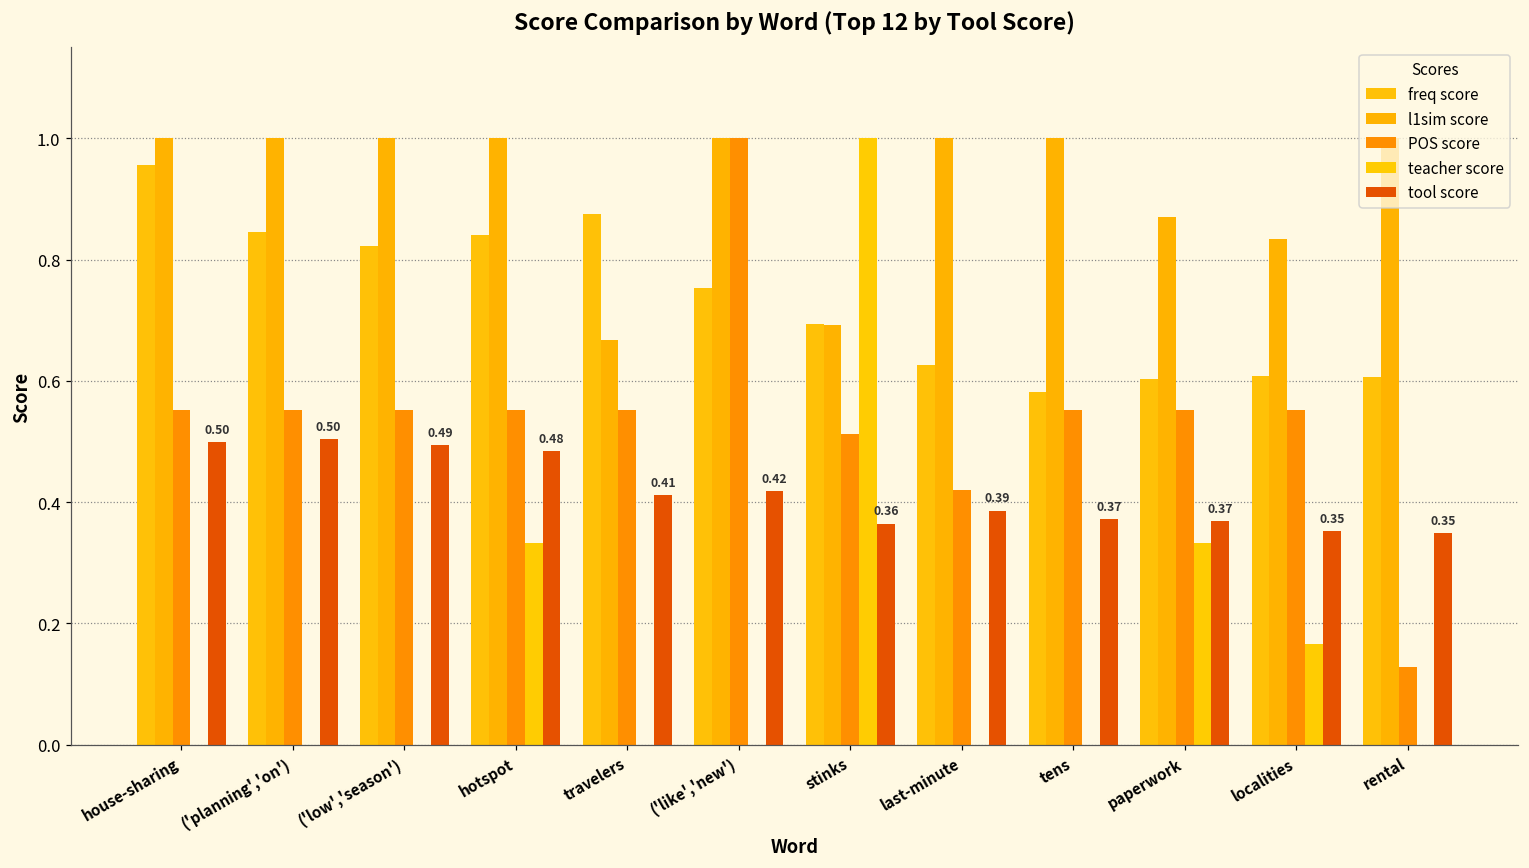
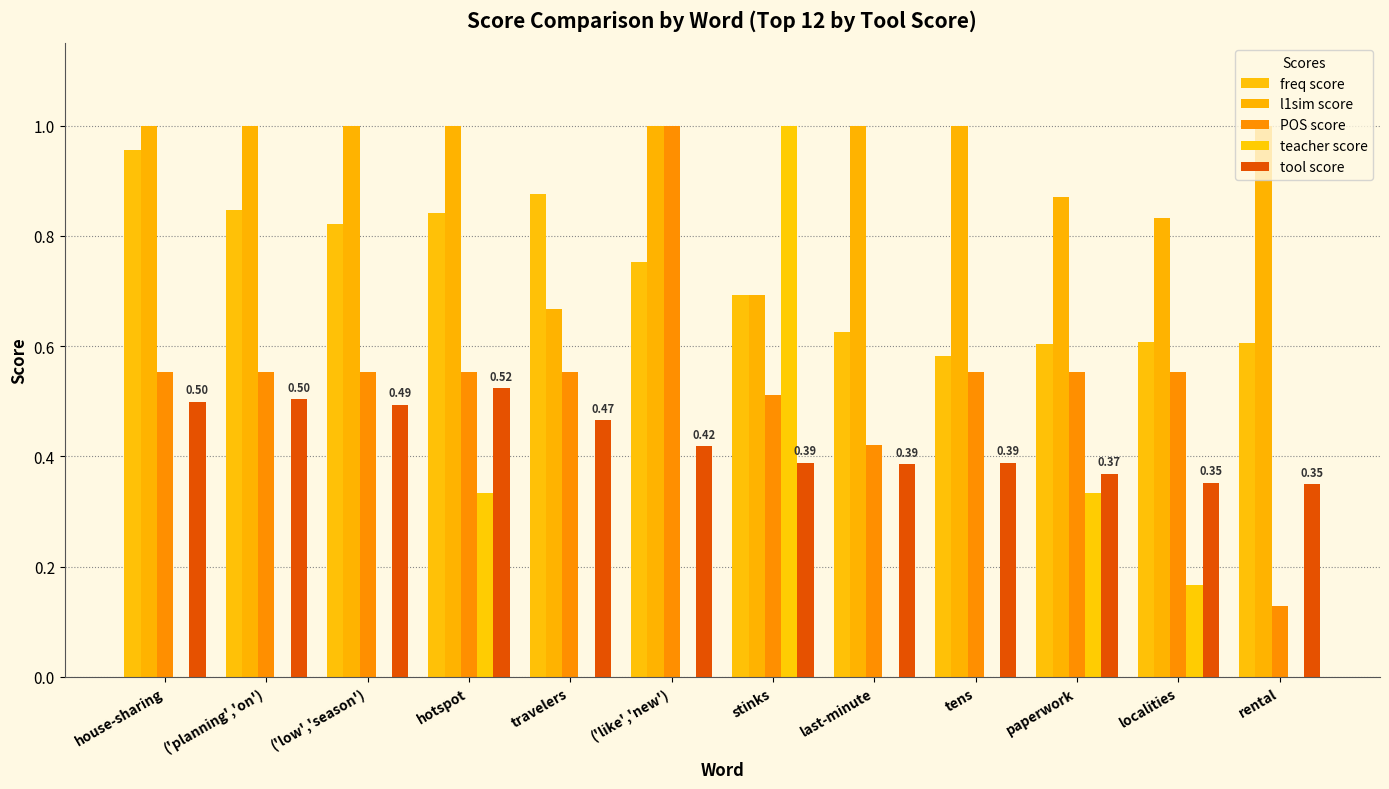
tool score, hotspot: 0.48 -> 0.52
tool score, travelers: 0.41 -> 0.47
tool score, stinks: 0.36 -> 0.39
tool score, tens: 0.37 -> 0.39
